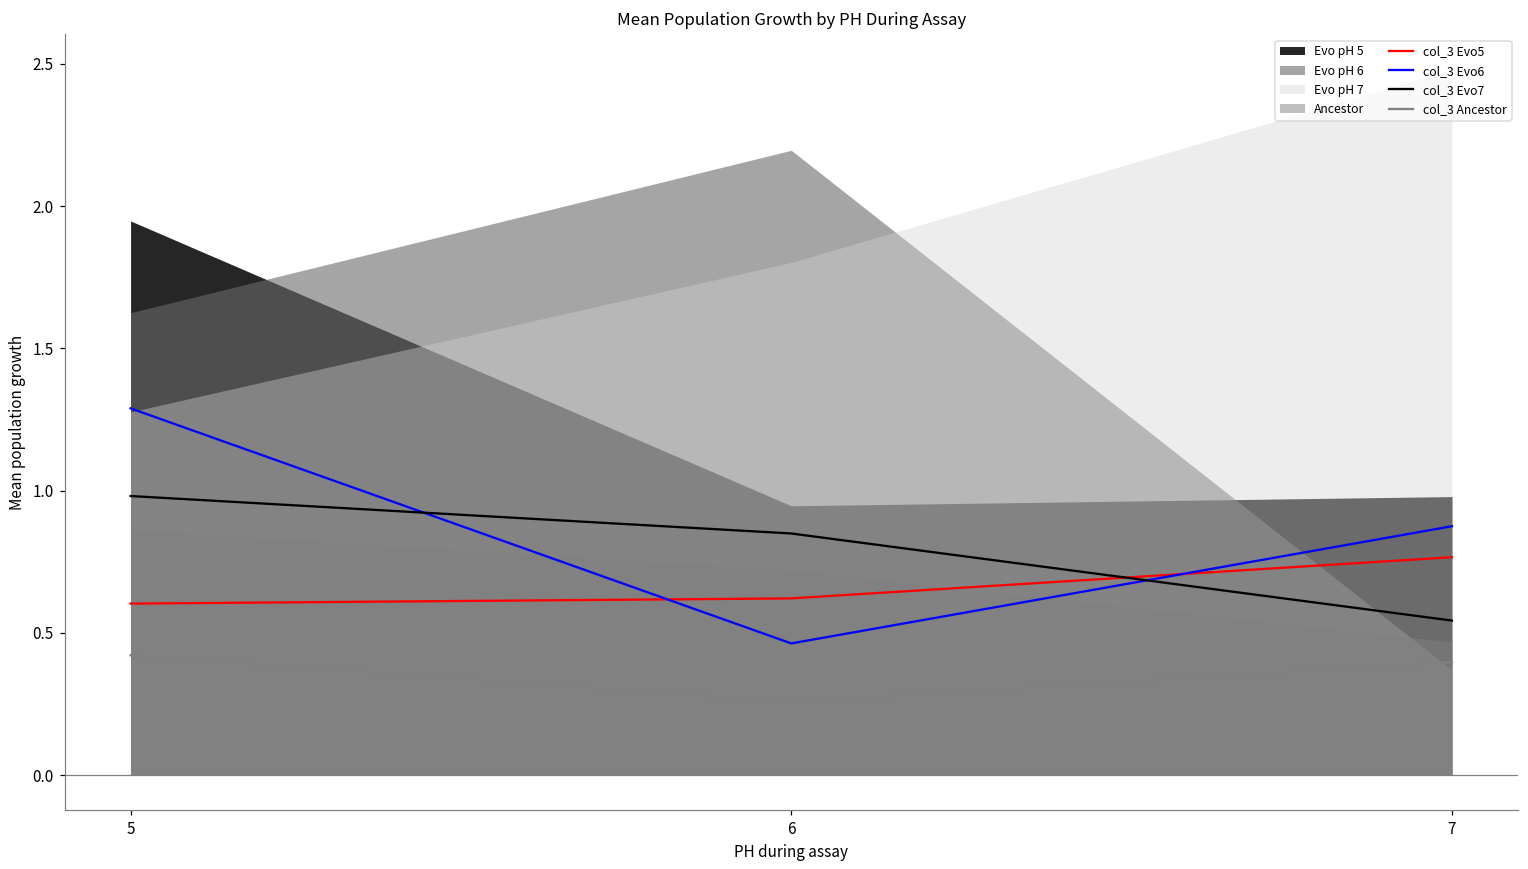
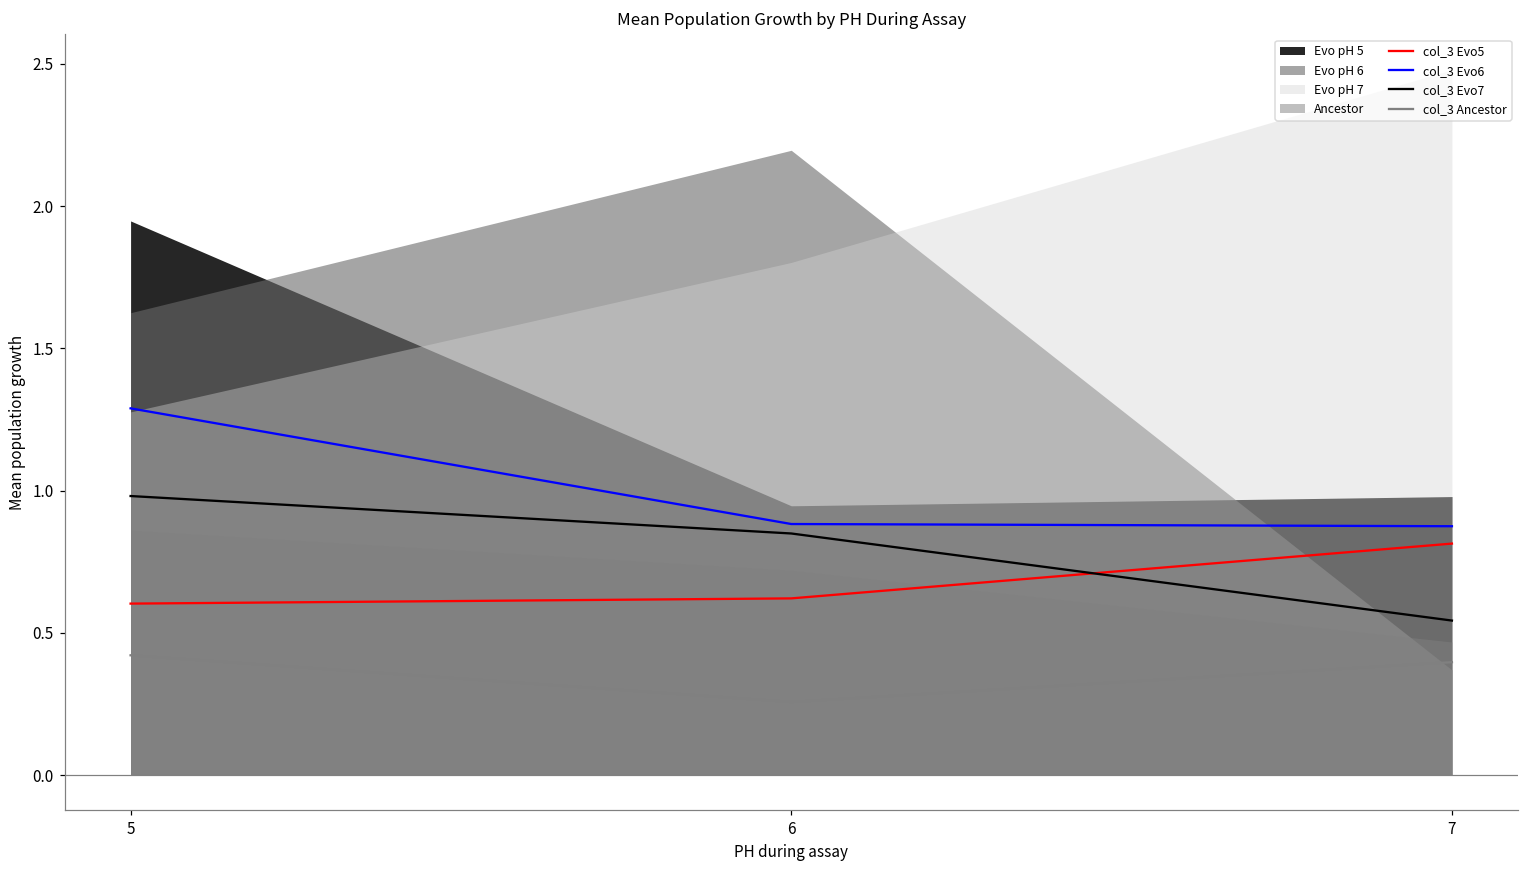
col_3 Evo6, 6: 0.46 -> 0.88
col_3 Evo5, 7: 0.77 -> 0.81
